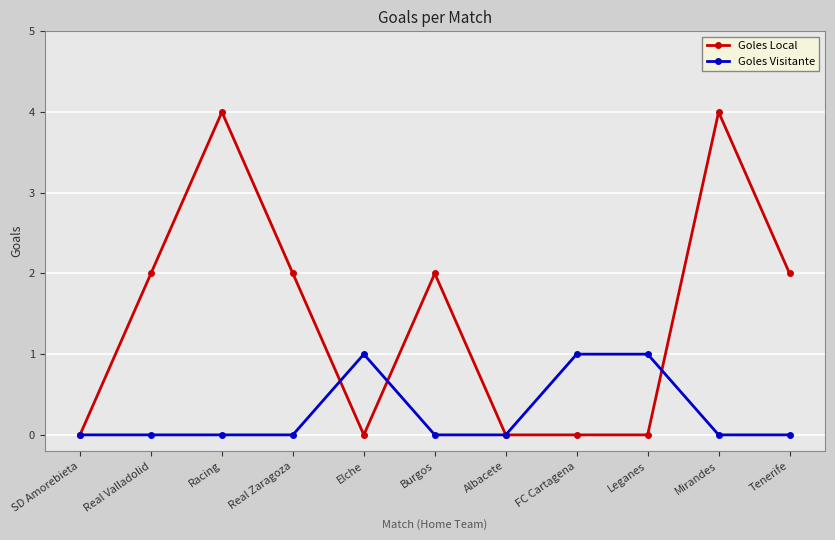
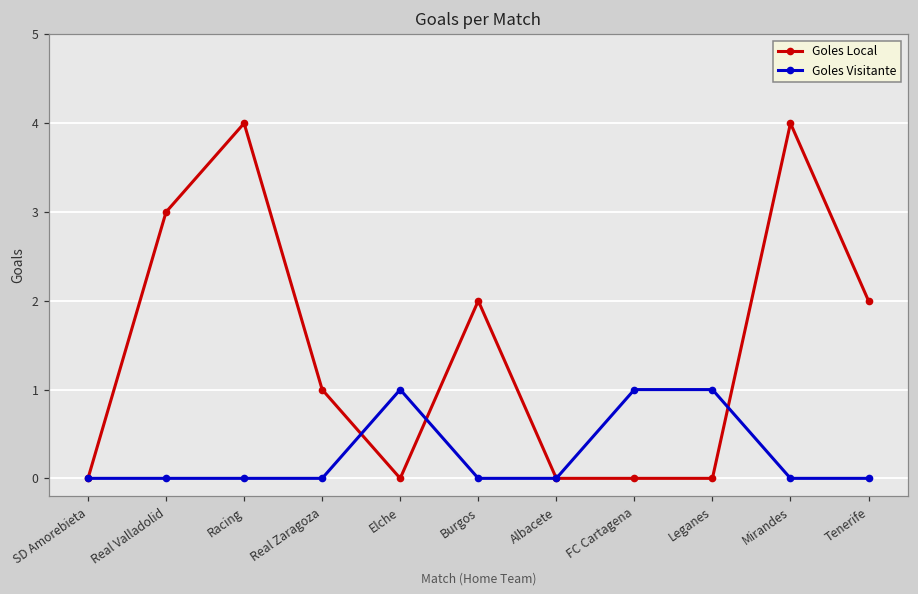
Goles Local, Real Valladolid: 2 -> 3
Goles Local, Real Zaragoza: 2 -> 1
